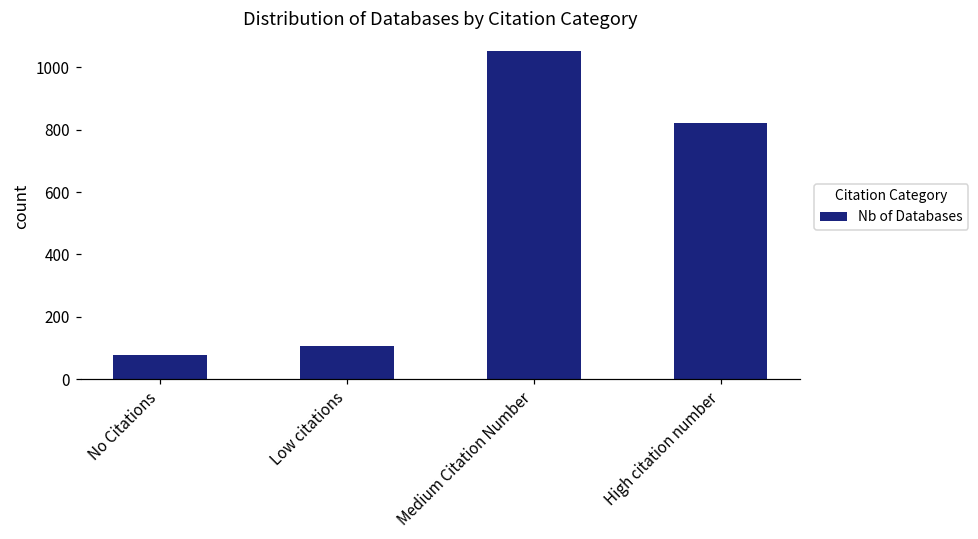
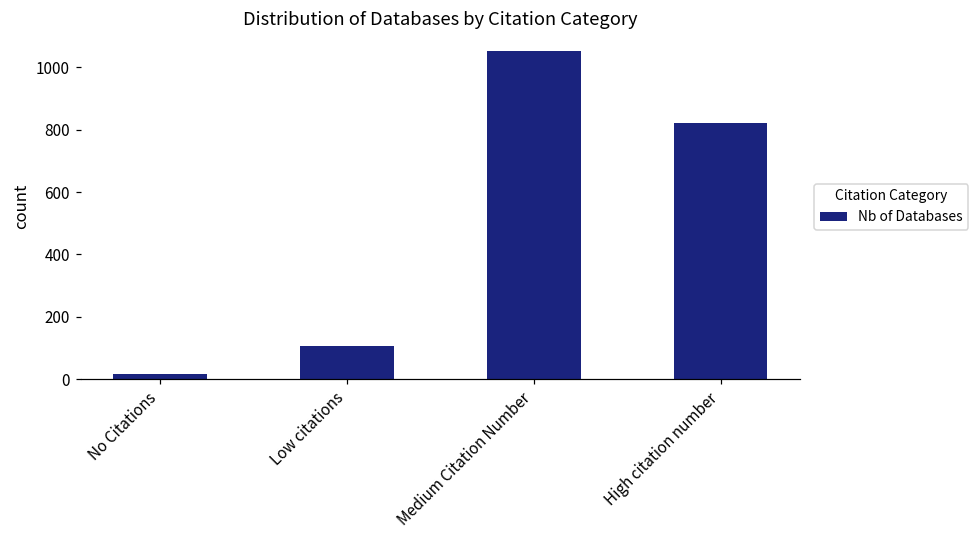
No Citations: 80 -> 20
